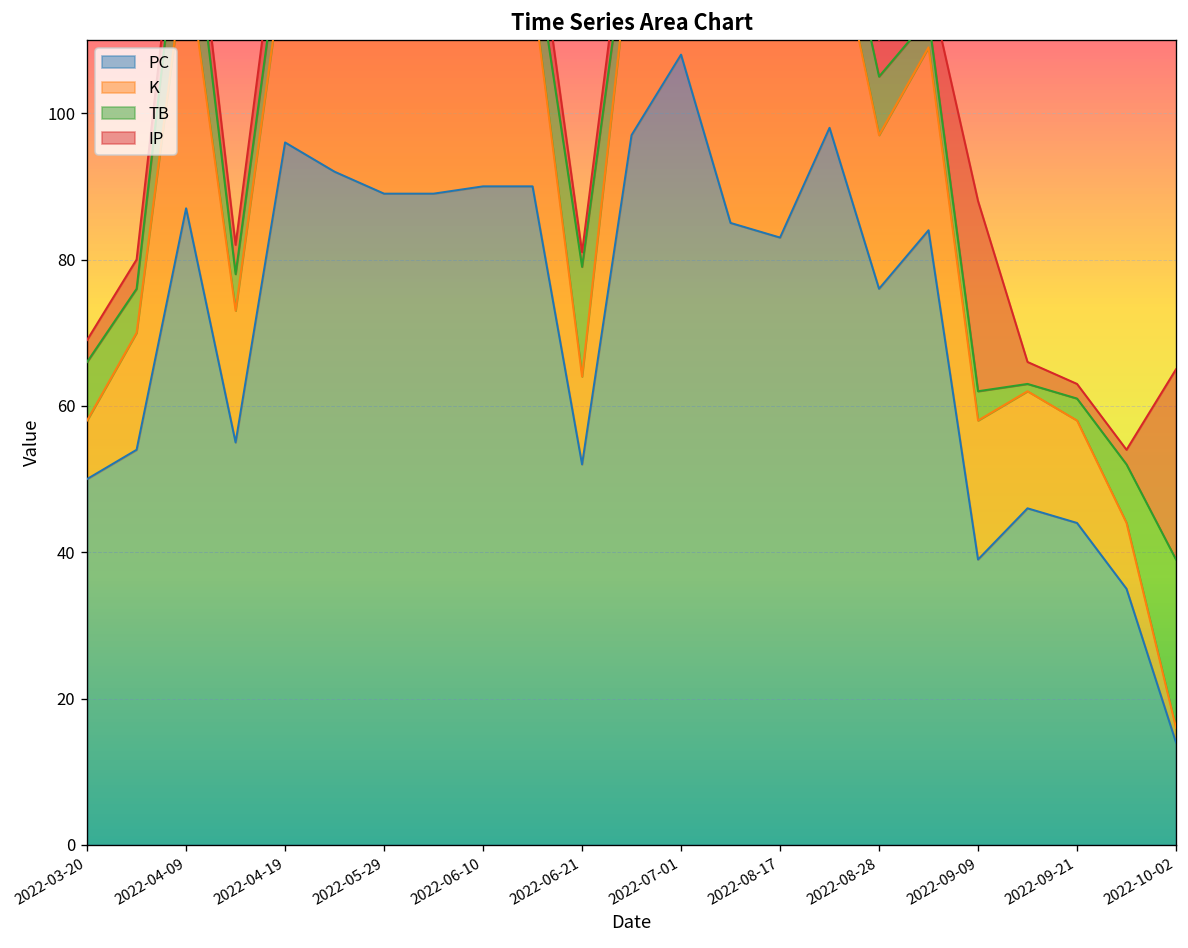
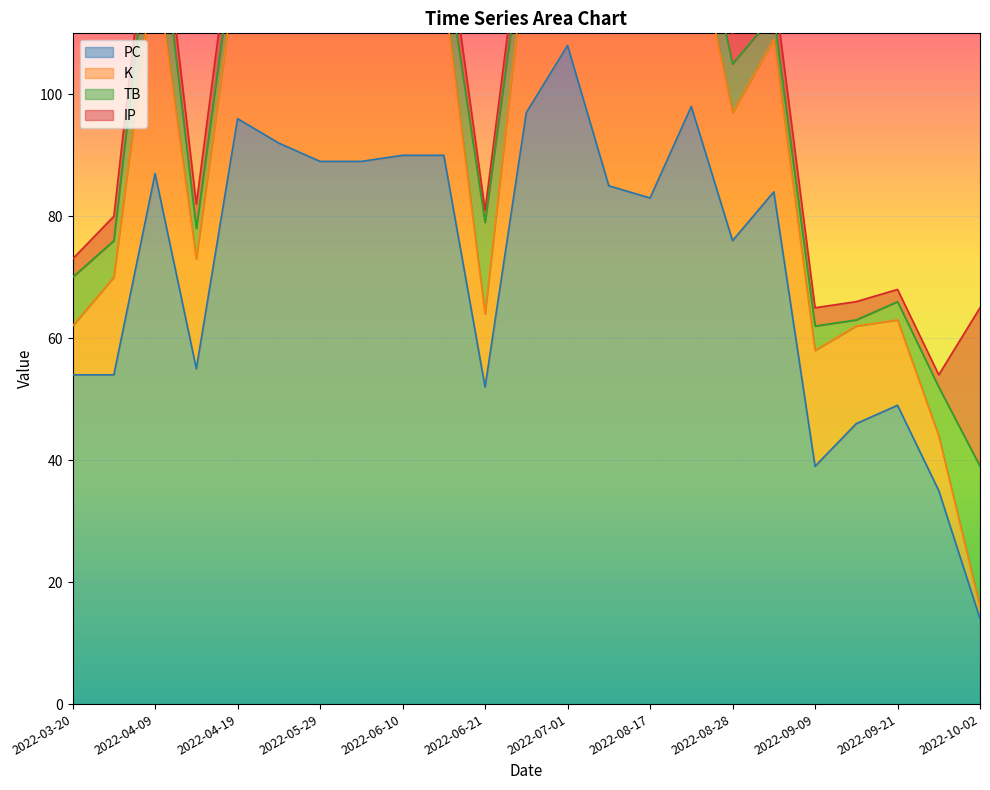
PC, 2022-03-20: 50 -> 54
IP, 2022-09-09: 26 -> 3
PC, 2022-09-21: 44 -> 49
